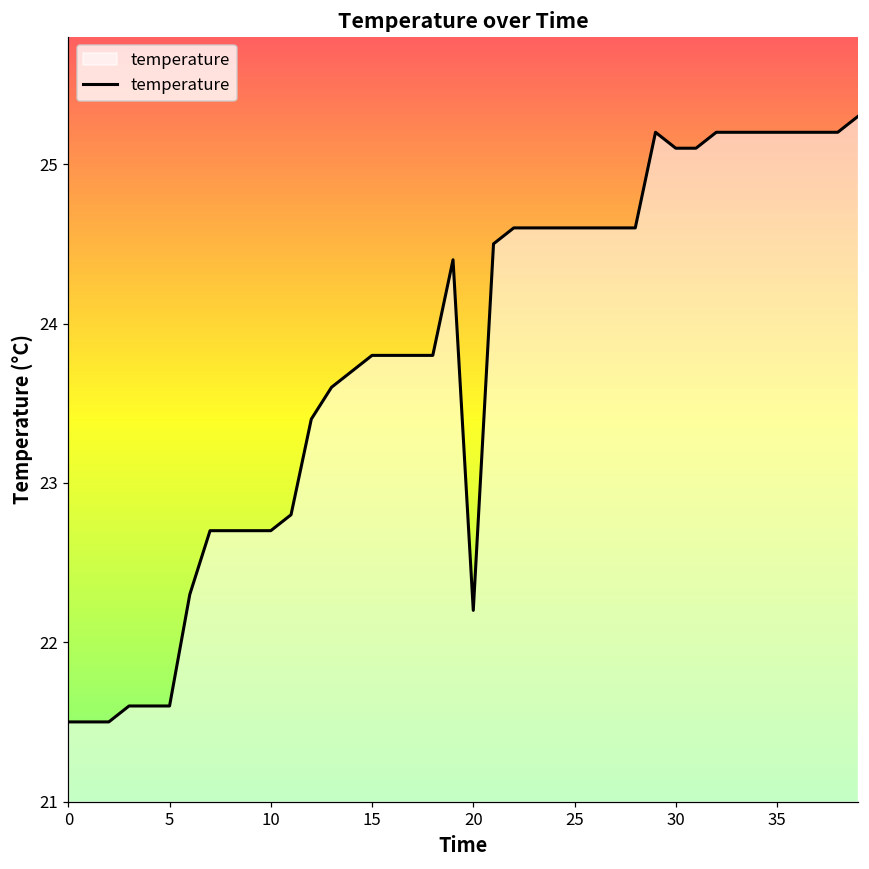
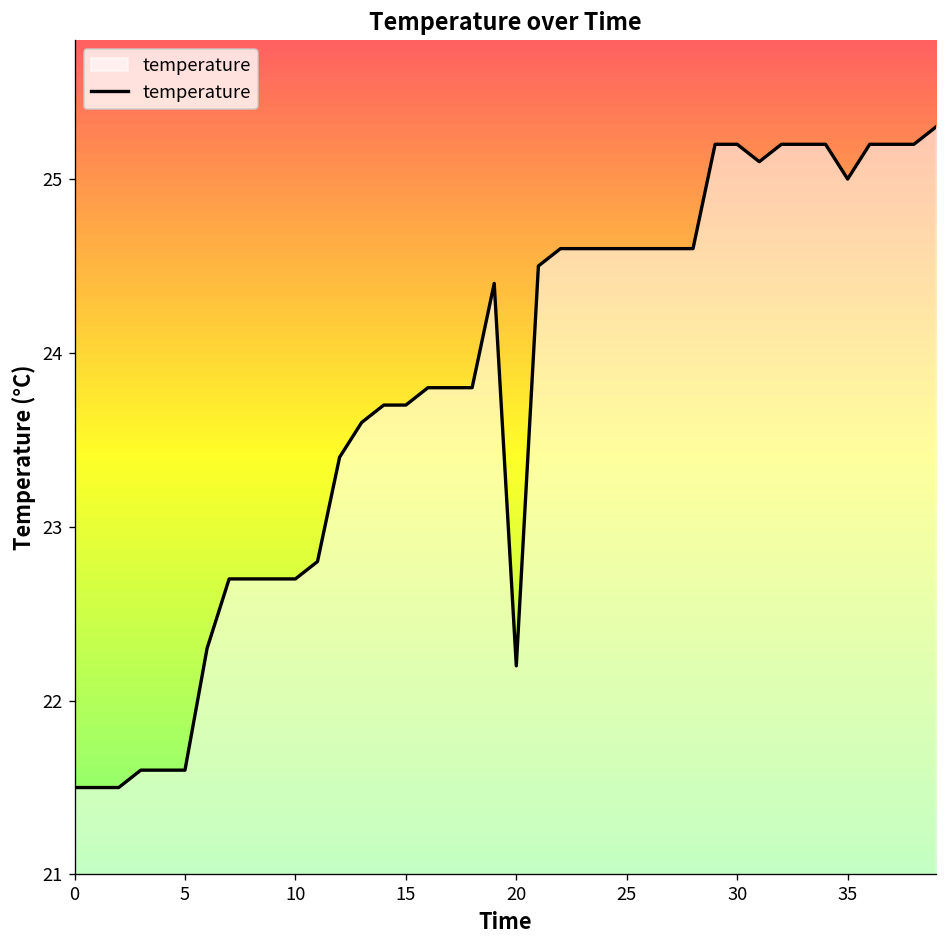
15: 23.8 -> 23.7
30: 25.1 -> 25.2
35: 25.2 -> 25.0
